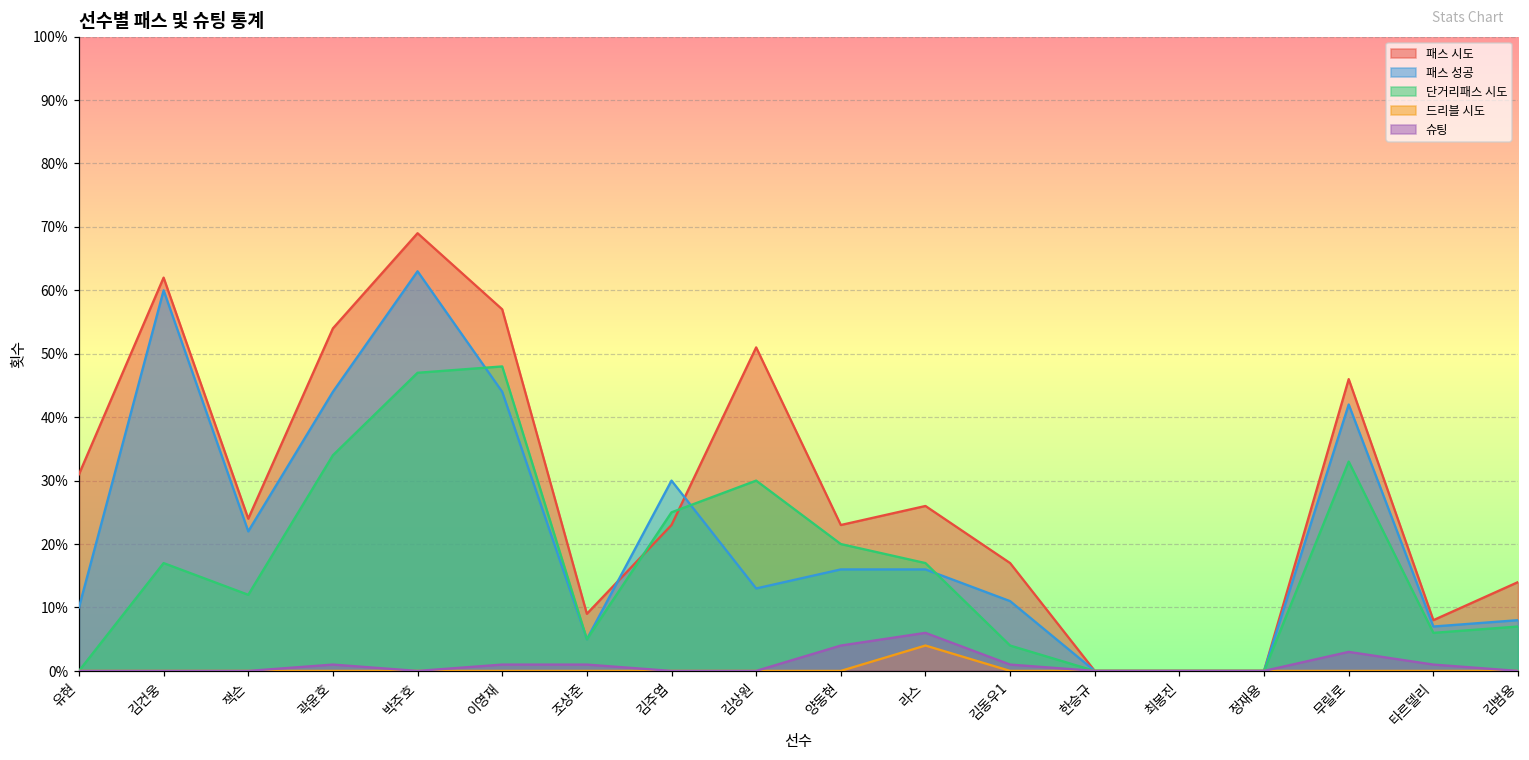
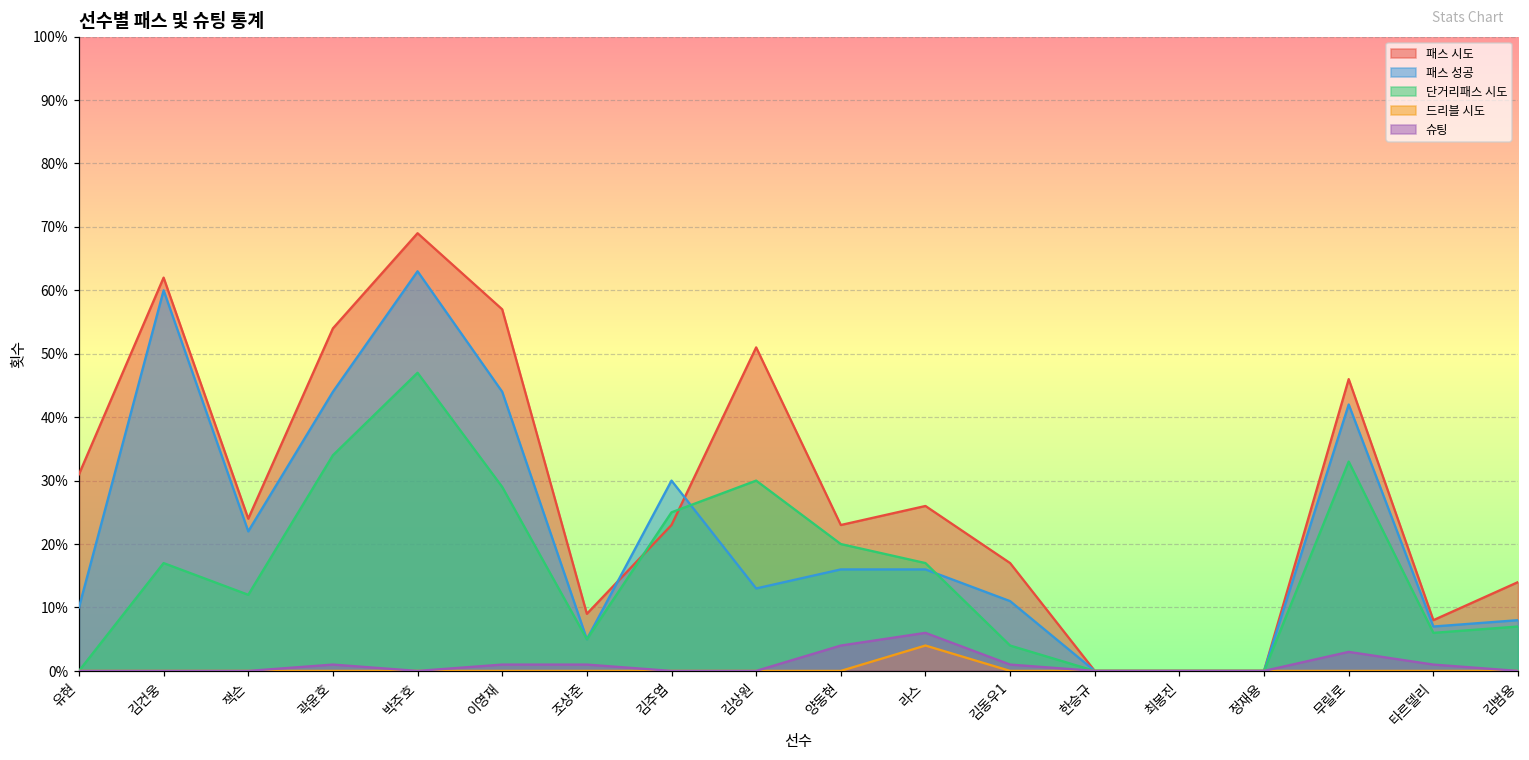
단거리패스 시도, 이영재: 48% -> 29%
